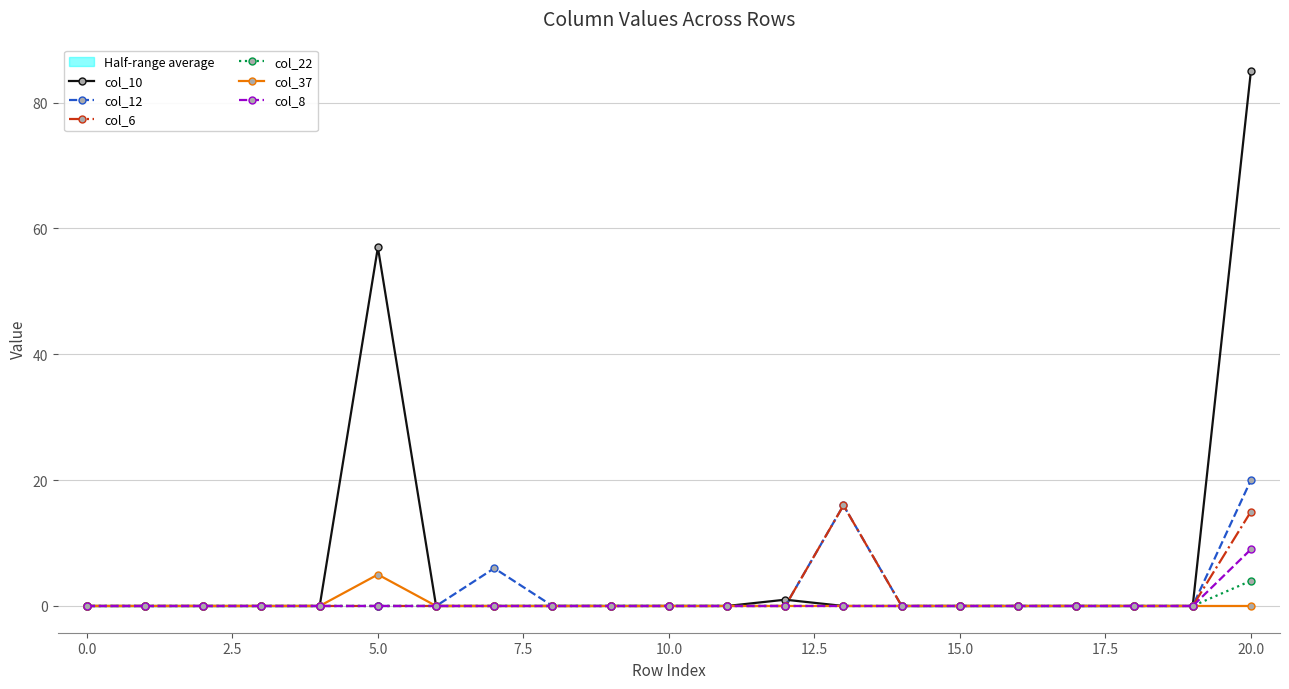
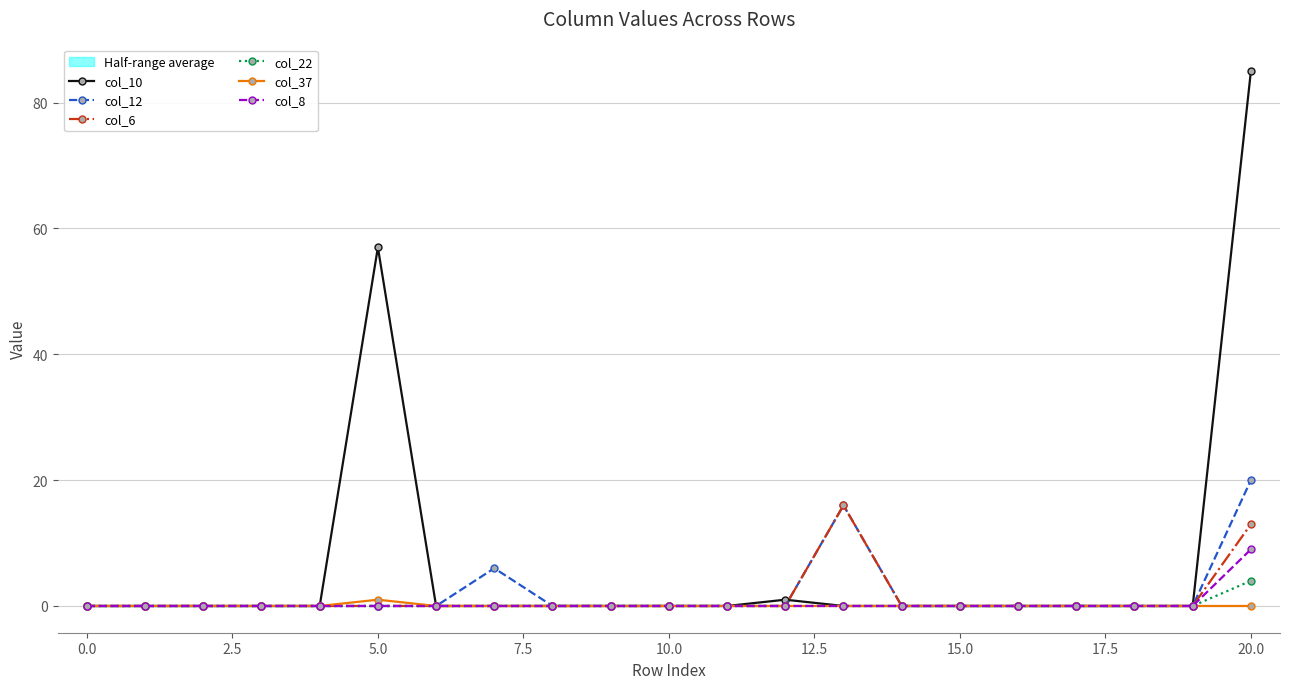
col_37, 5.0: 5 -> 1
col_6, 20.0: 15 -> 13
